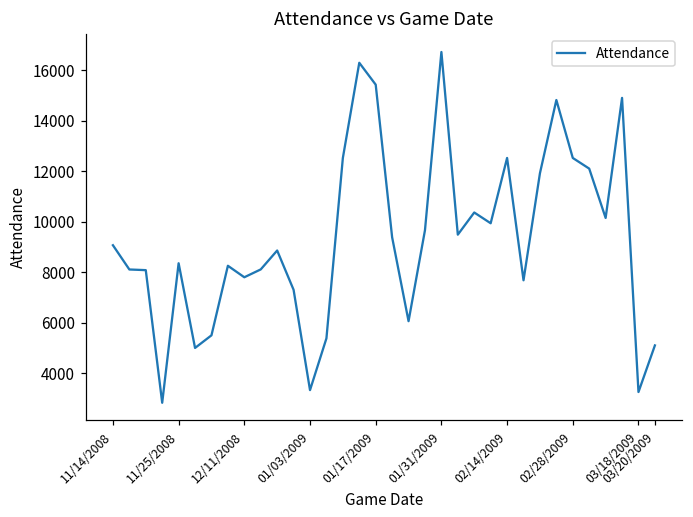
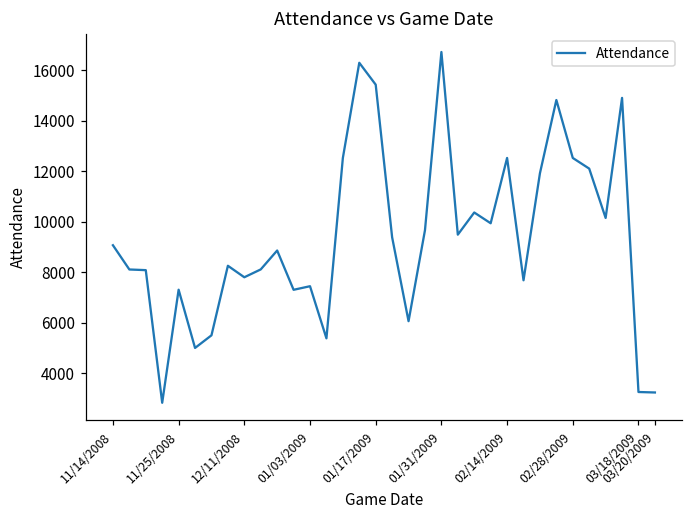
11/25/2008: 8400 -> 7300
01/03/2009: 3300 -> 7400
03/20/2009: 5100 -> 3200
